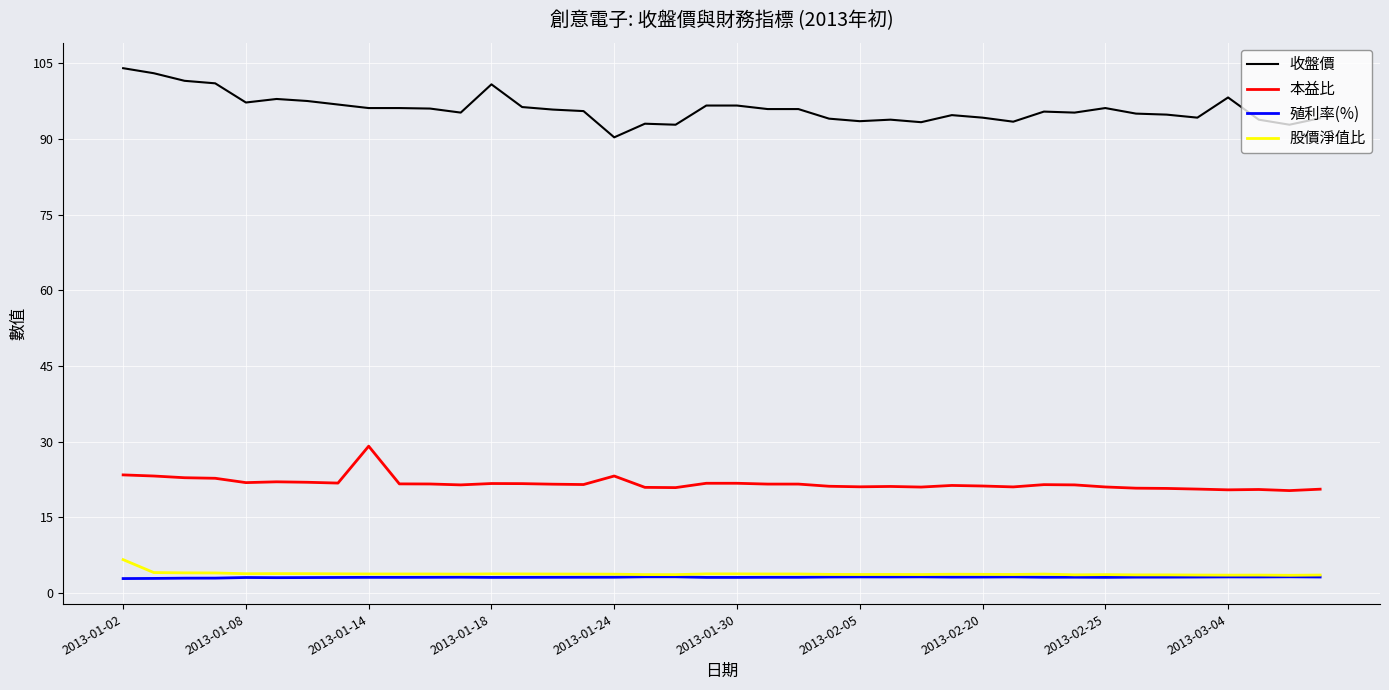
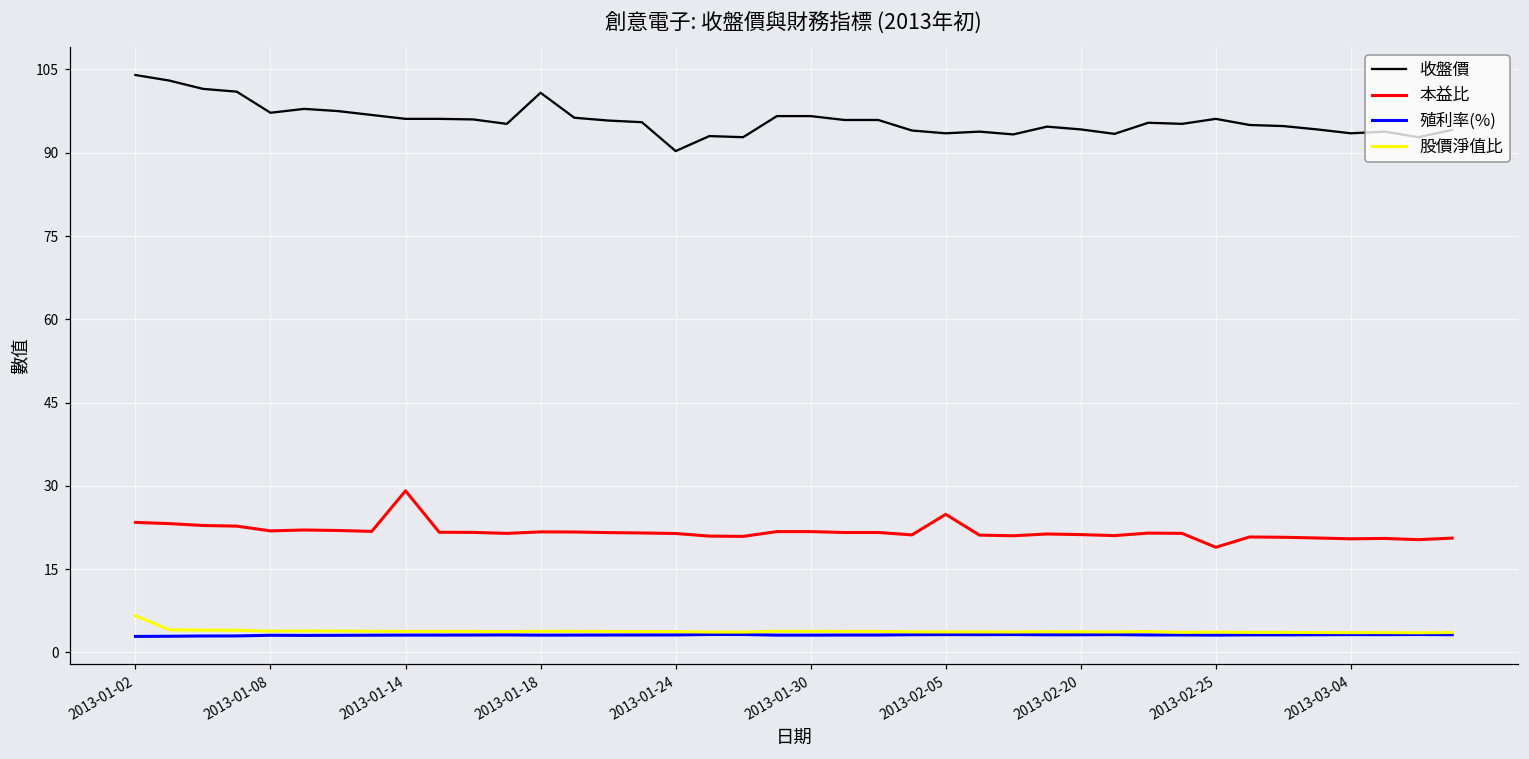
本益比, 2013-01-24: 23 -> 21
本益比, 2013-02-05: 21 -> 25
本益比, 2013-02-25: 21 -> 19
收盤價, 2013-03-04: 98 -> 94
